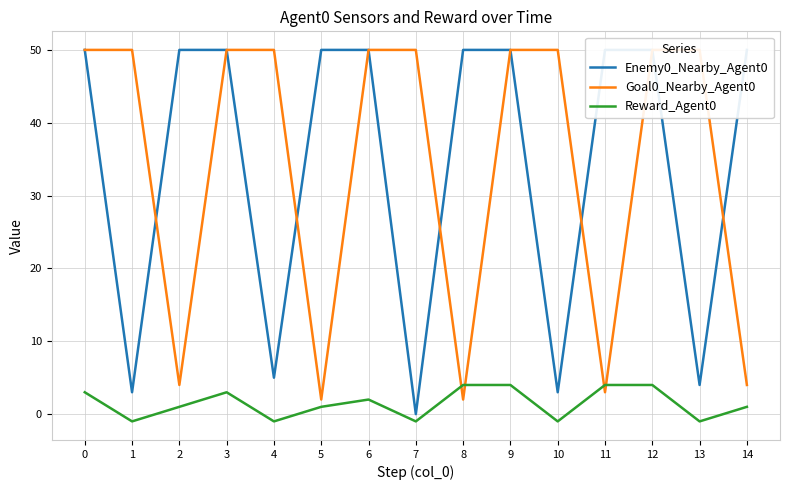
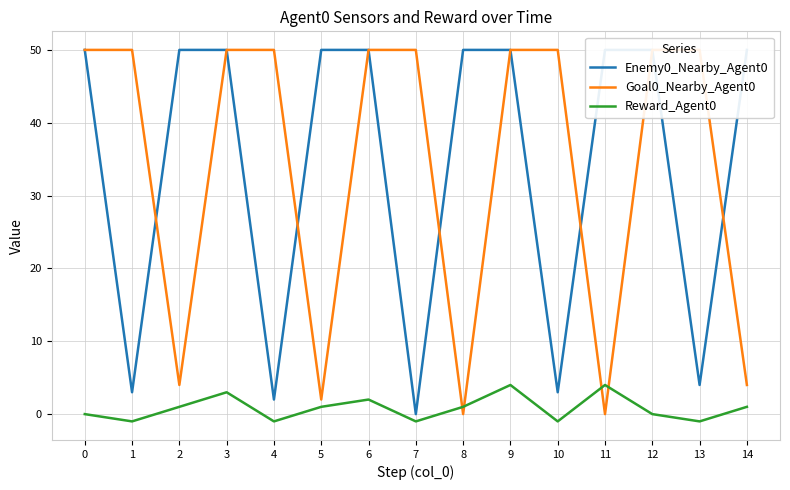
Reward_Agent0, 0: 3 -> 0
Enemy0_Nearby_Agent0, 4: 5 -> 2
Goal0_Nearby_Agent0, 8: 2 -> 0
Reward_Agent0, 8: 4 -> 1
Goal0_Nearby_Agent0, 11: 3 -> 0
Reward_Agent0, 12: 4 -> 0
